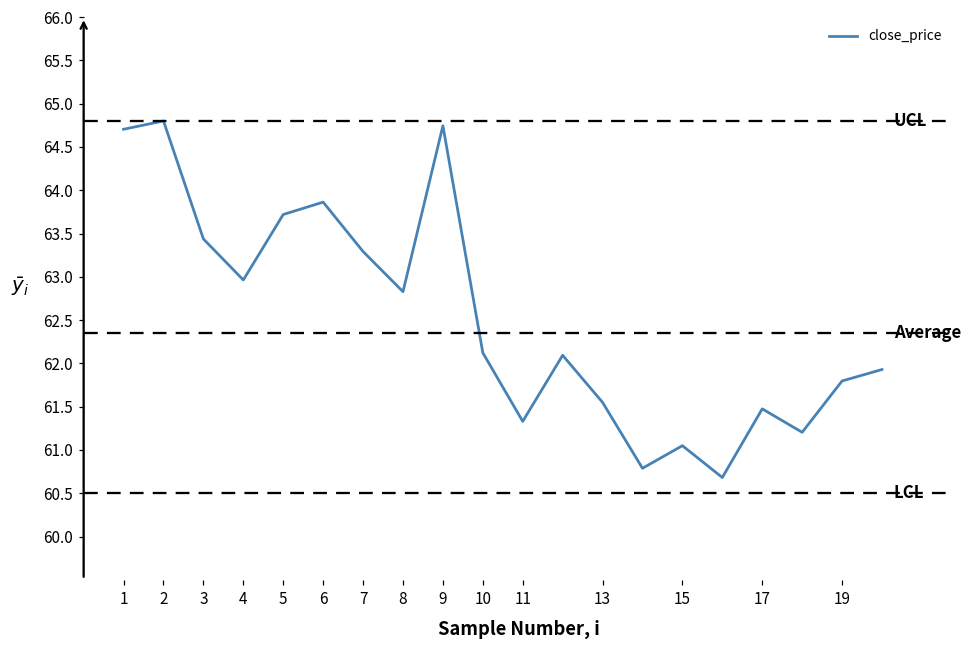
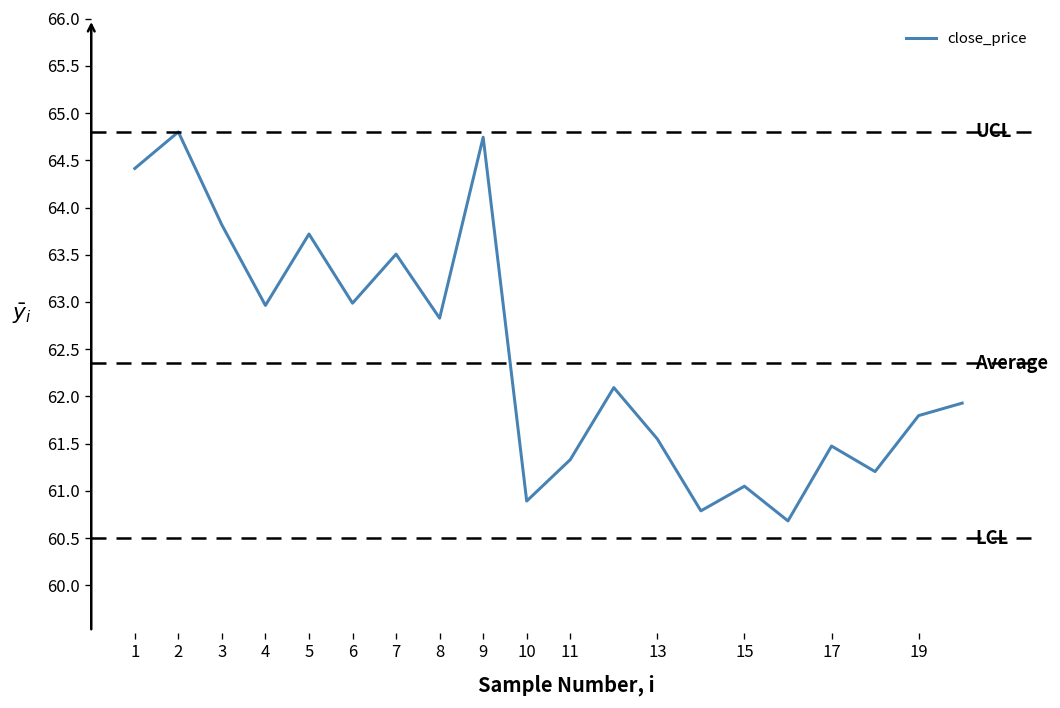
1: 64.7 -> 64.4
3: 63.4 -> 63.8
6: 63.9 -> 63.0
7: 63.3 -> 63.5
10: 62.1 -> 60.9
